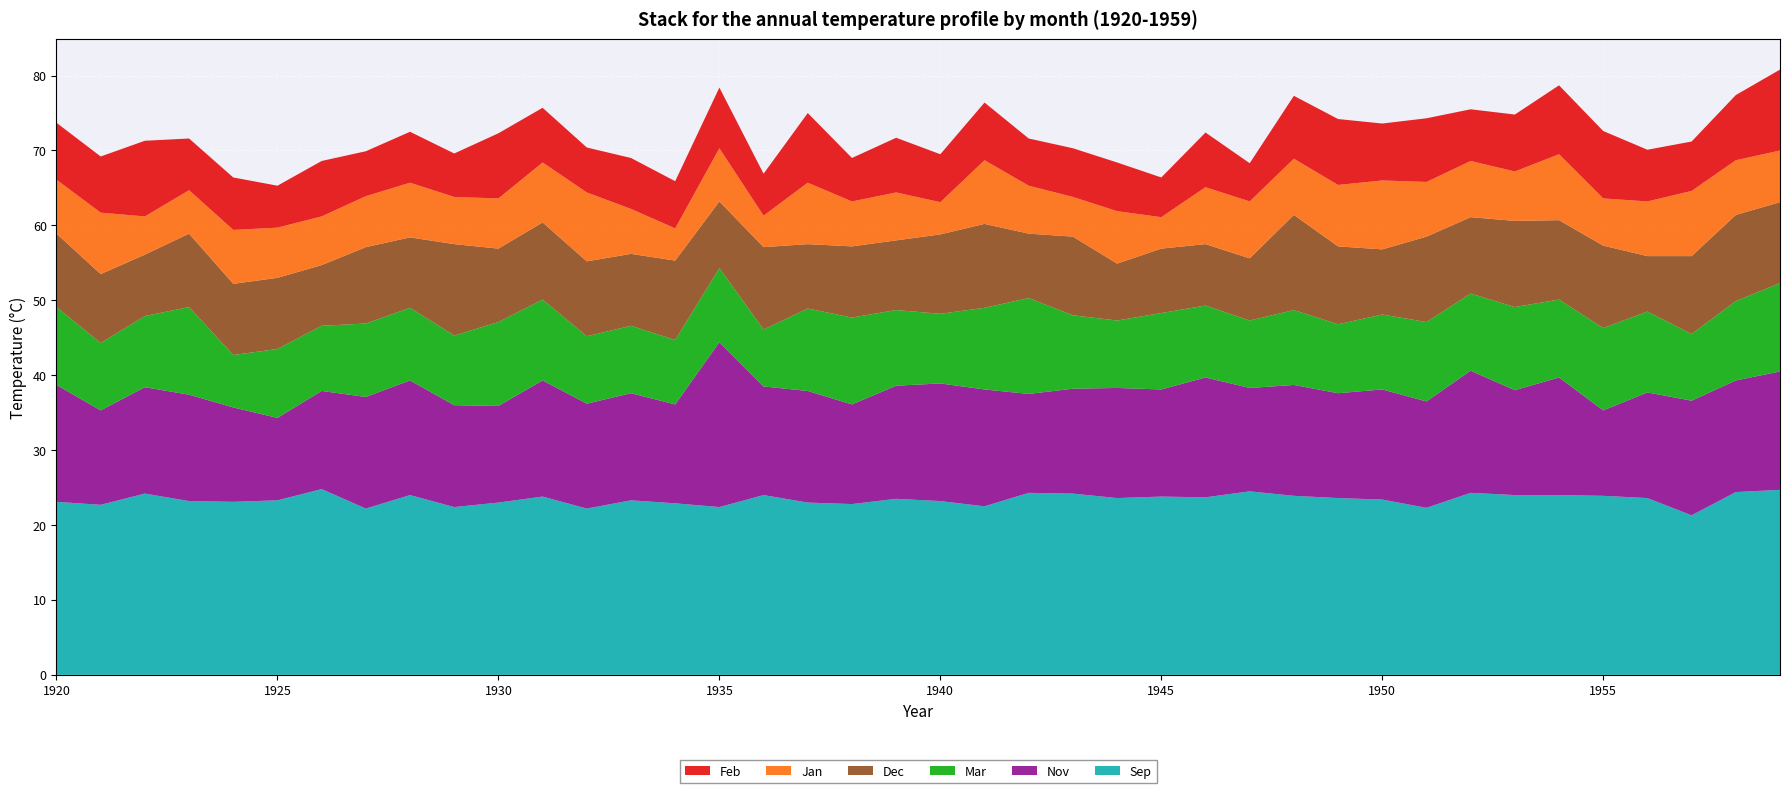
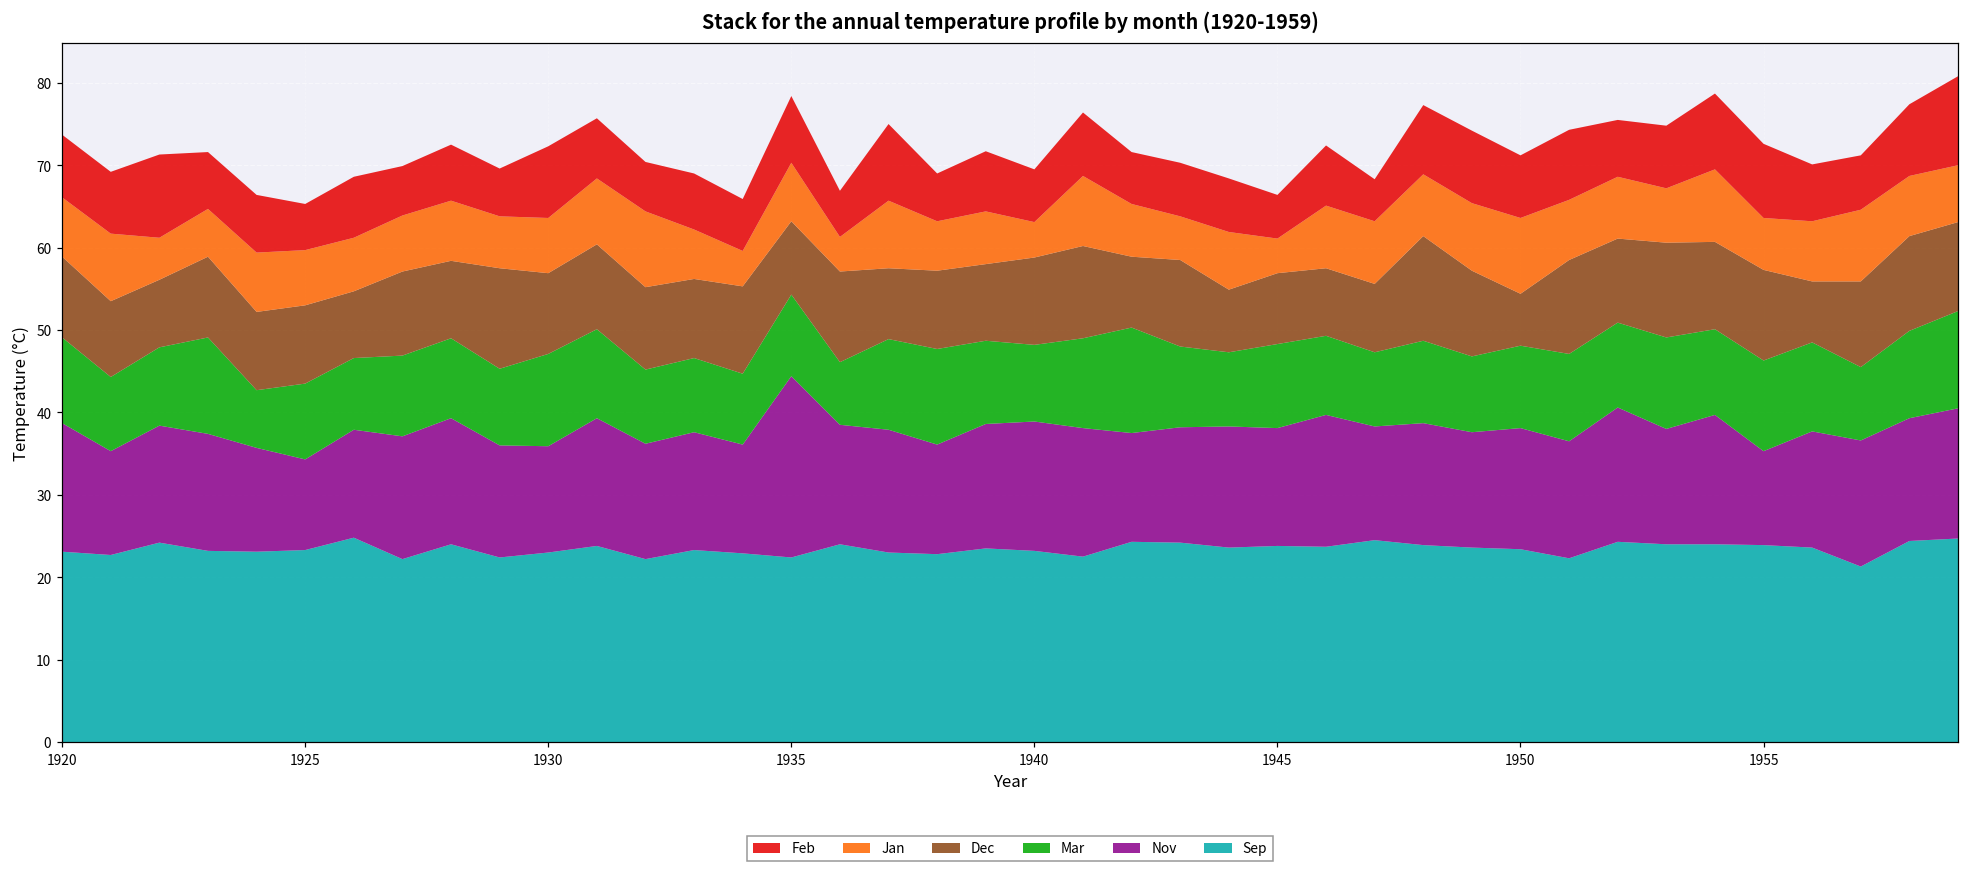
Dec, 1950: 9 -> 6
